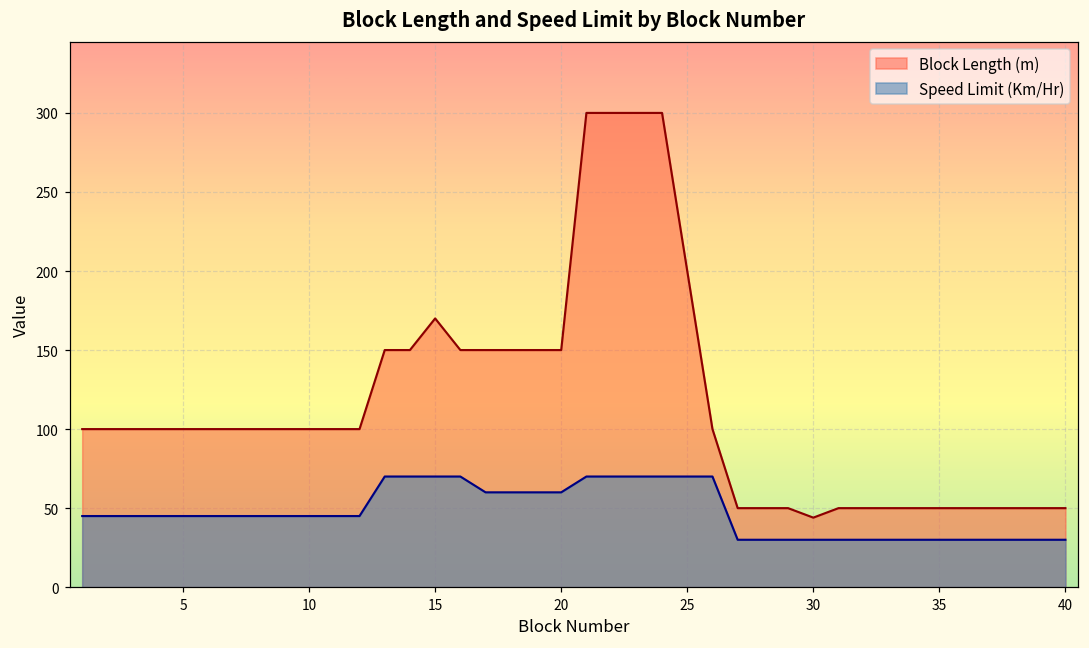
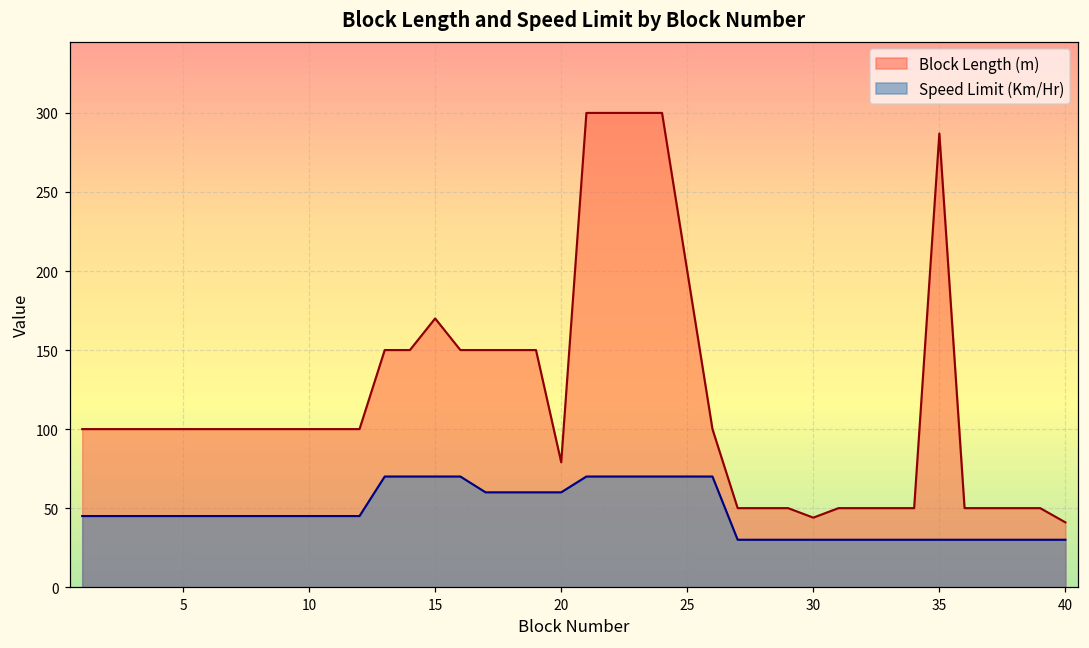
Block Length (m), 20: 150 -> 79
Block Length (m), 35: 50 -> 287
Block Length (m), 40: 50 -> 41
